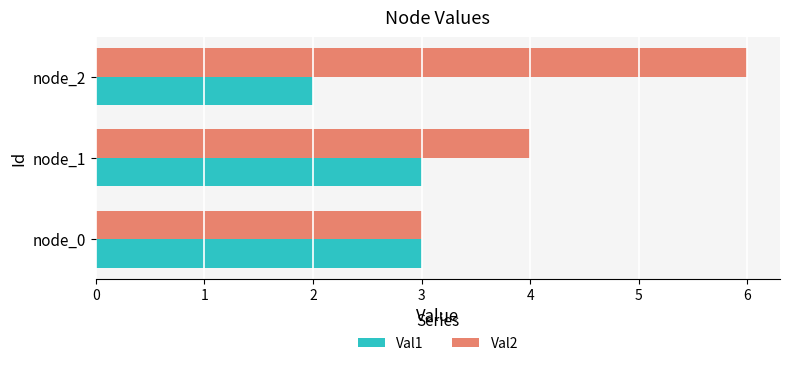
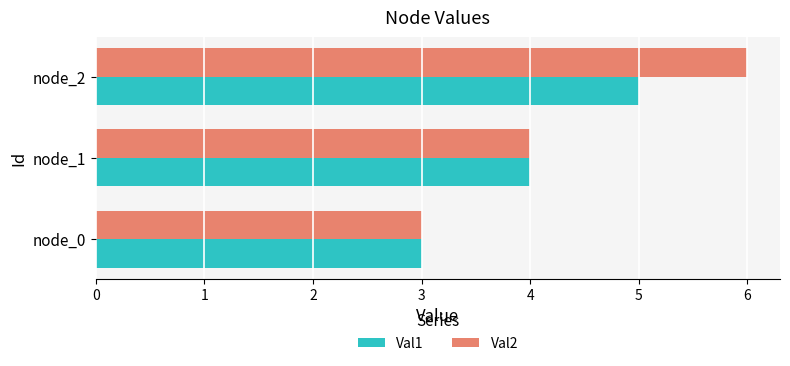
Val1, node_2: 2 -> 5
Val1, node_1: 3 -> 4
